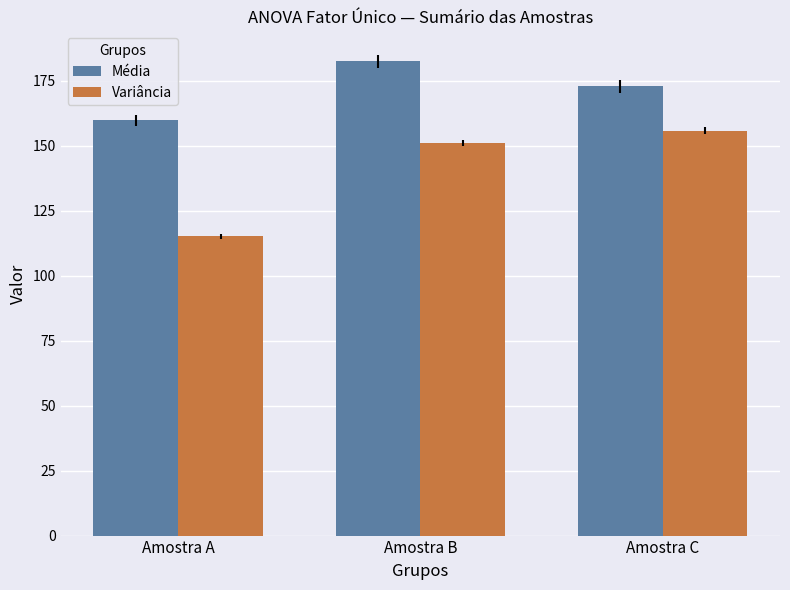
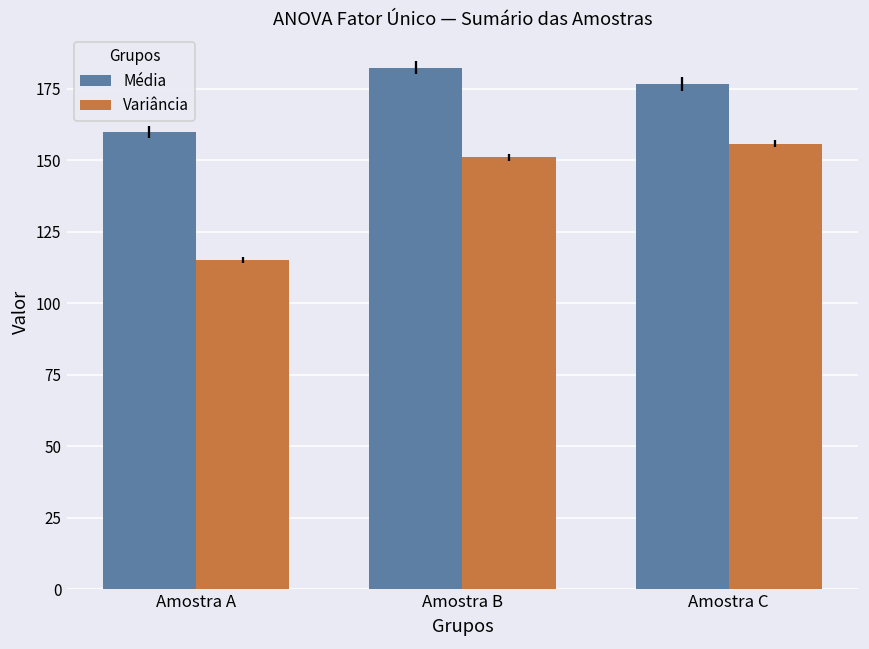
Média, Amostra C: 173 -> 177
